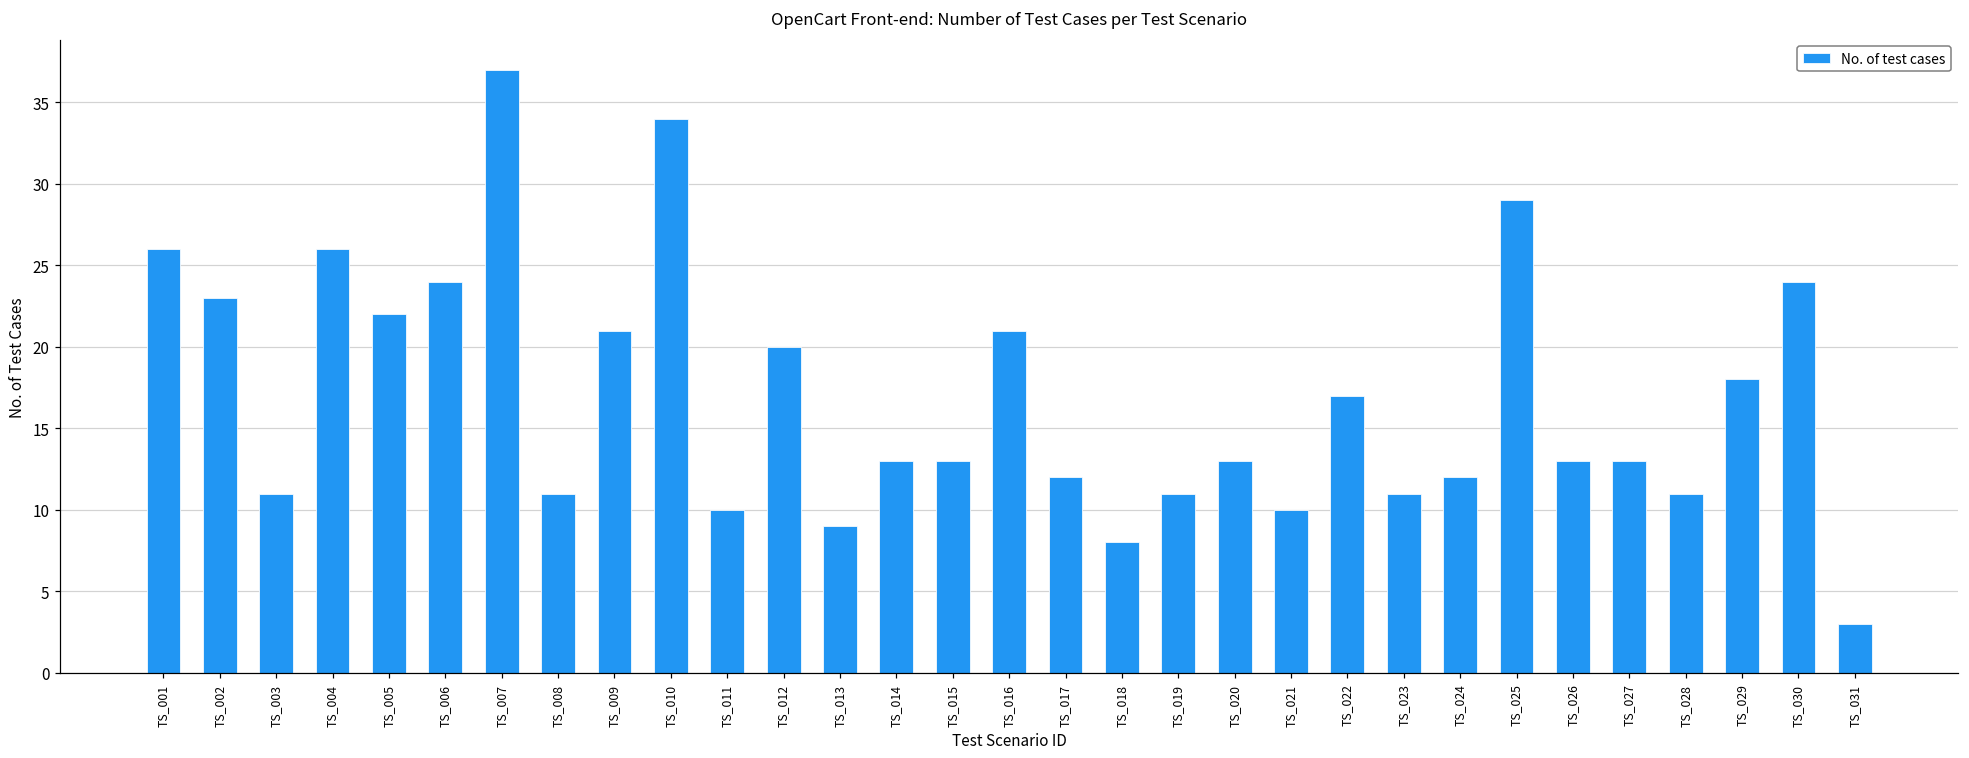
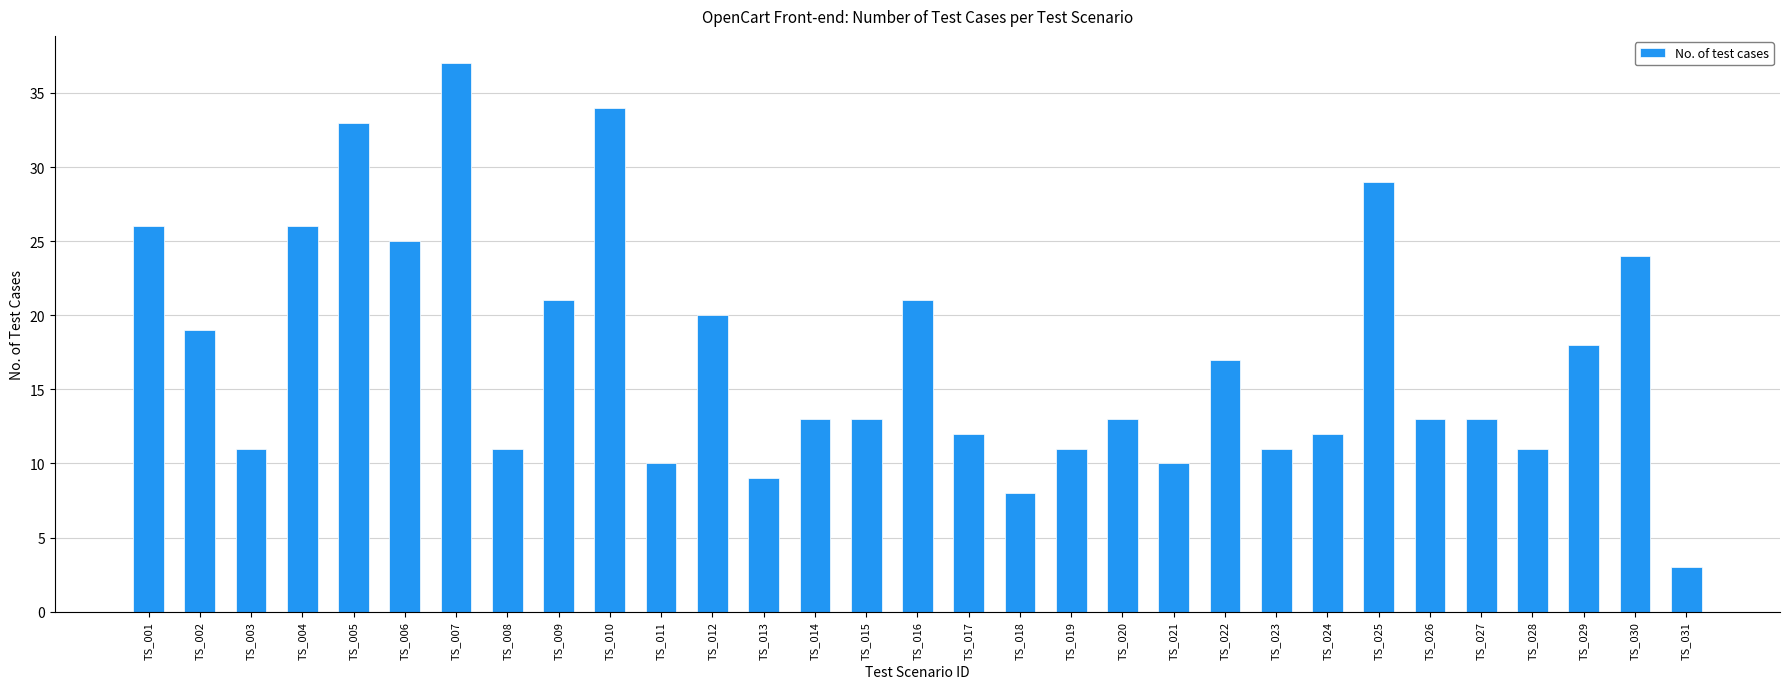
TS_002: 23 -> 19
TS_005: 22 -> 33
TS_006: 24 -> 25
